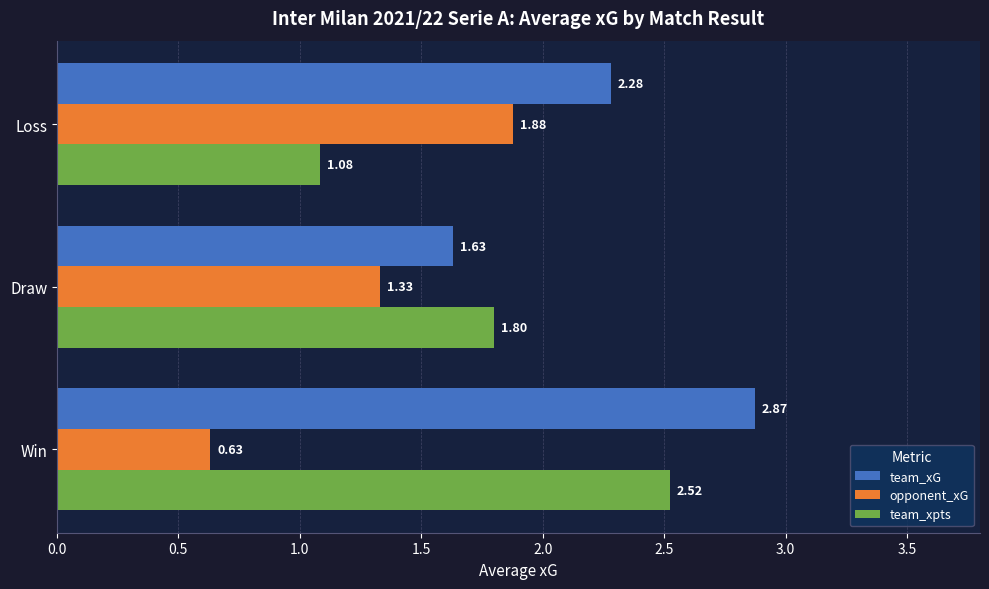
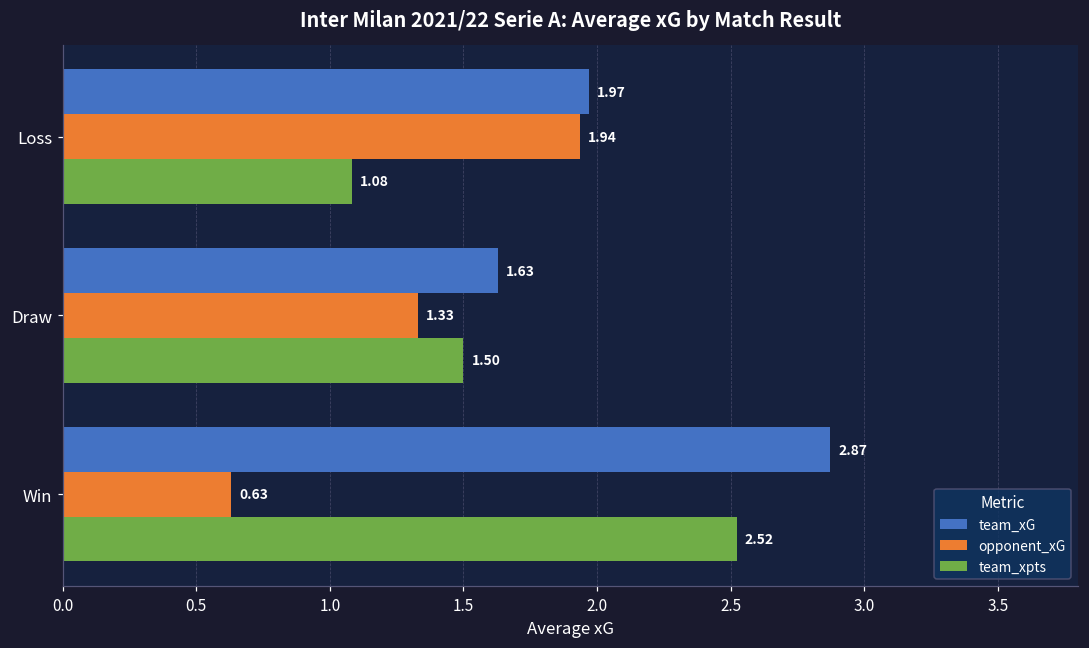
team_xG, Loss: 2.28 -> 1.97
opponent_xG, Loss: 1.88 -> 1.94
team_xpts, Draw: 1.80 -> 1.50
